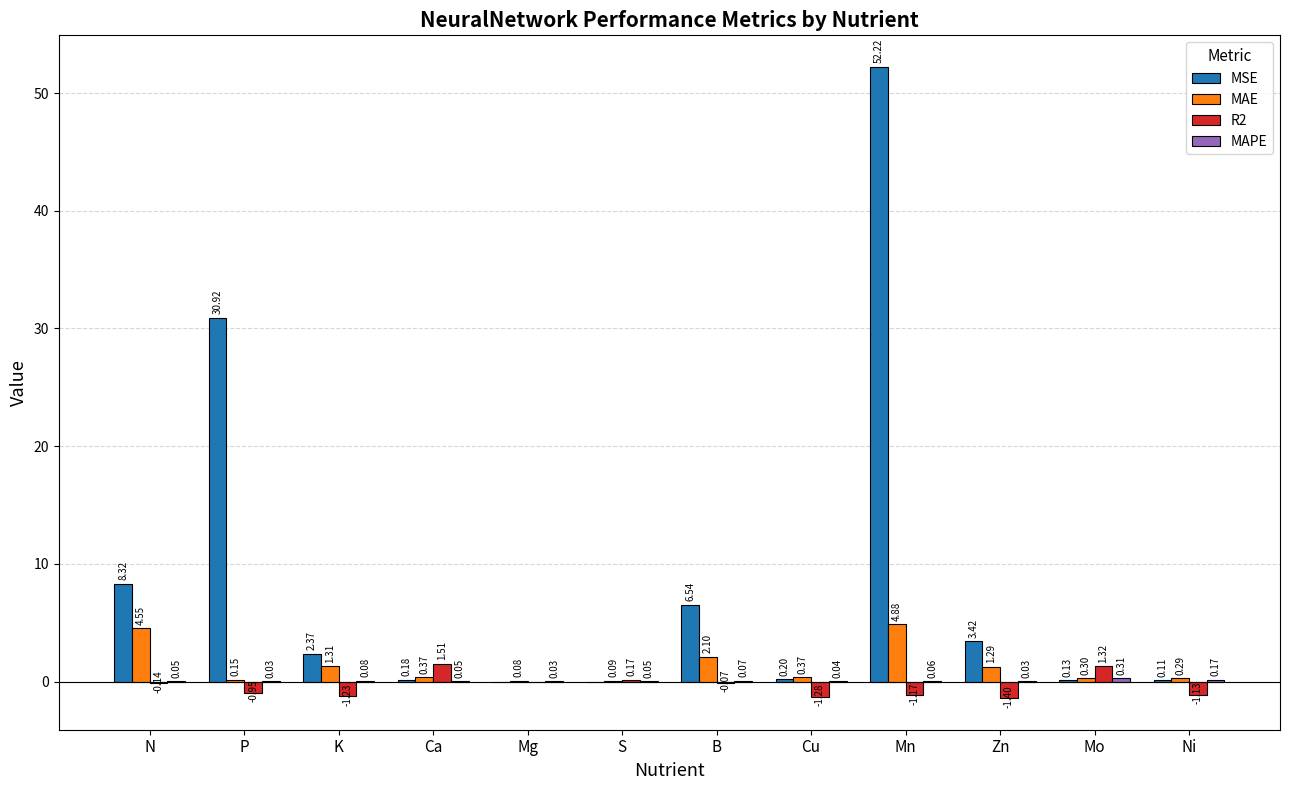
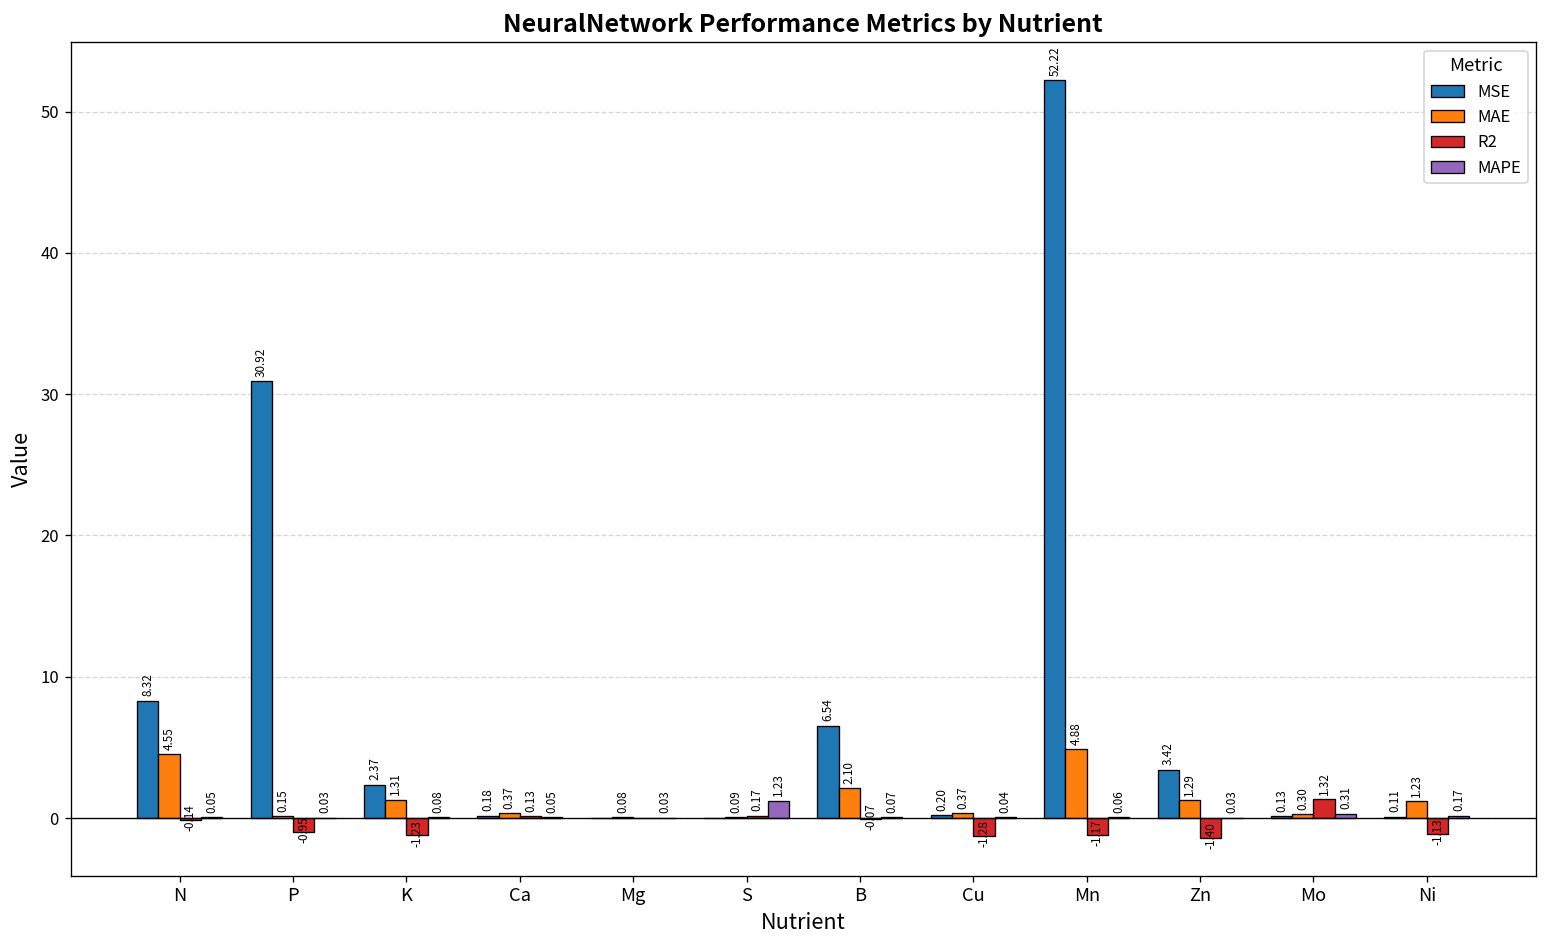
R2, Ca: 1.51 -> 0.13
MAPE, S: 0.05 -> 1.23
MAE, Ni: 0.29 -> 1.23
